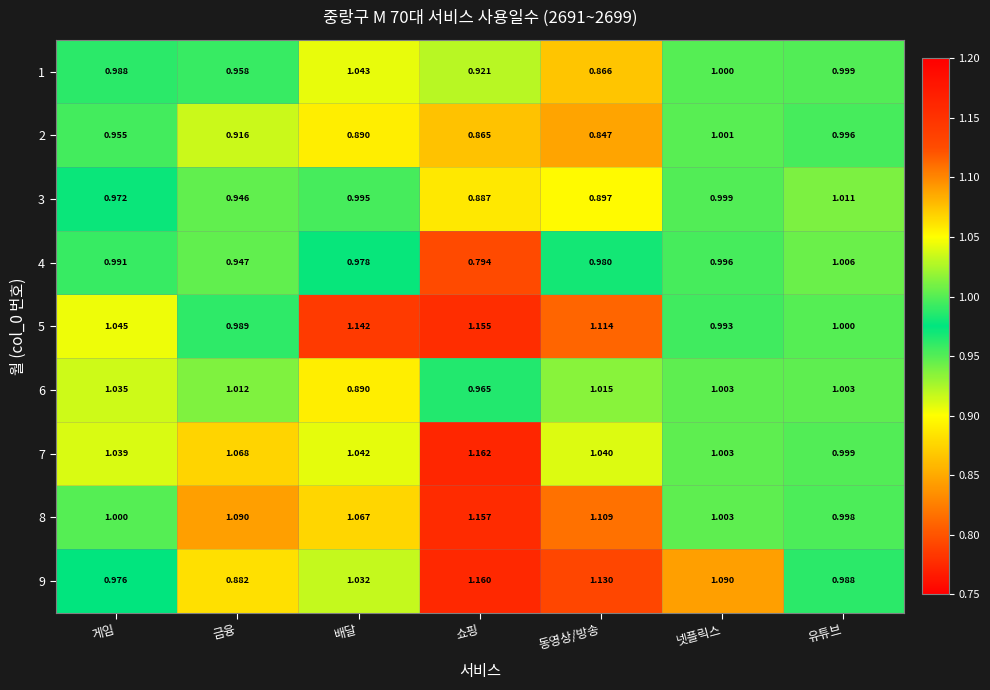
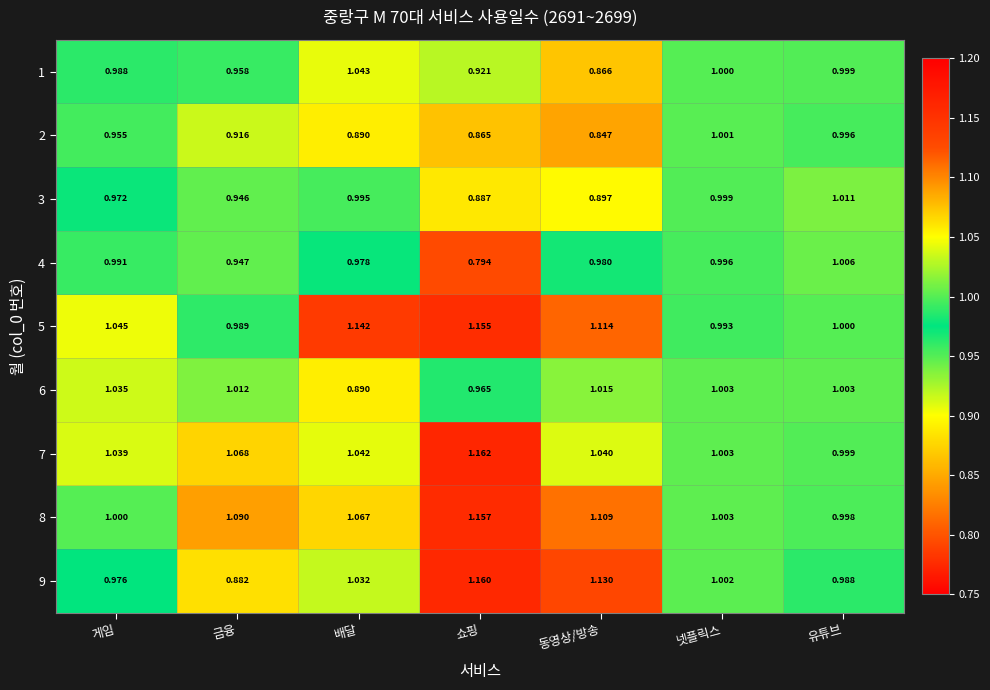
9, 넷플릭스: 1.090 -> 1.002
